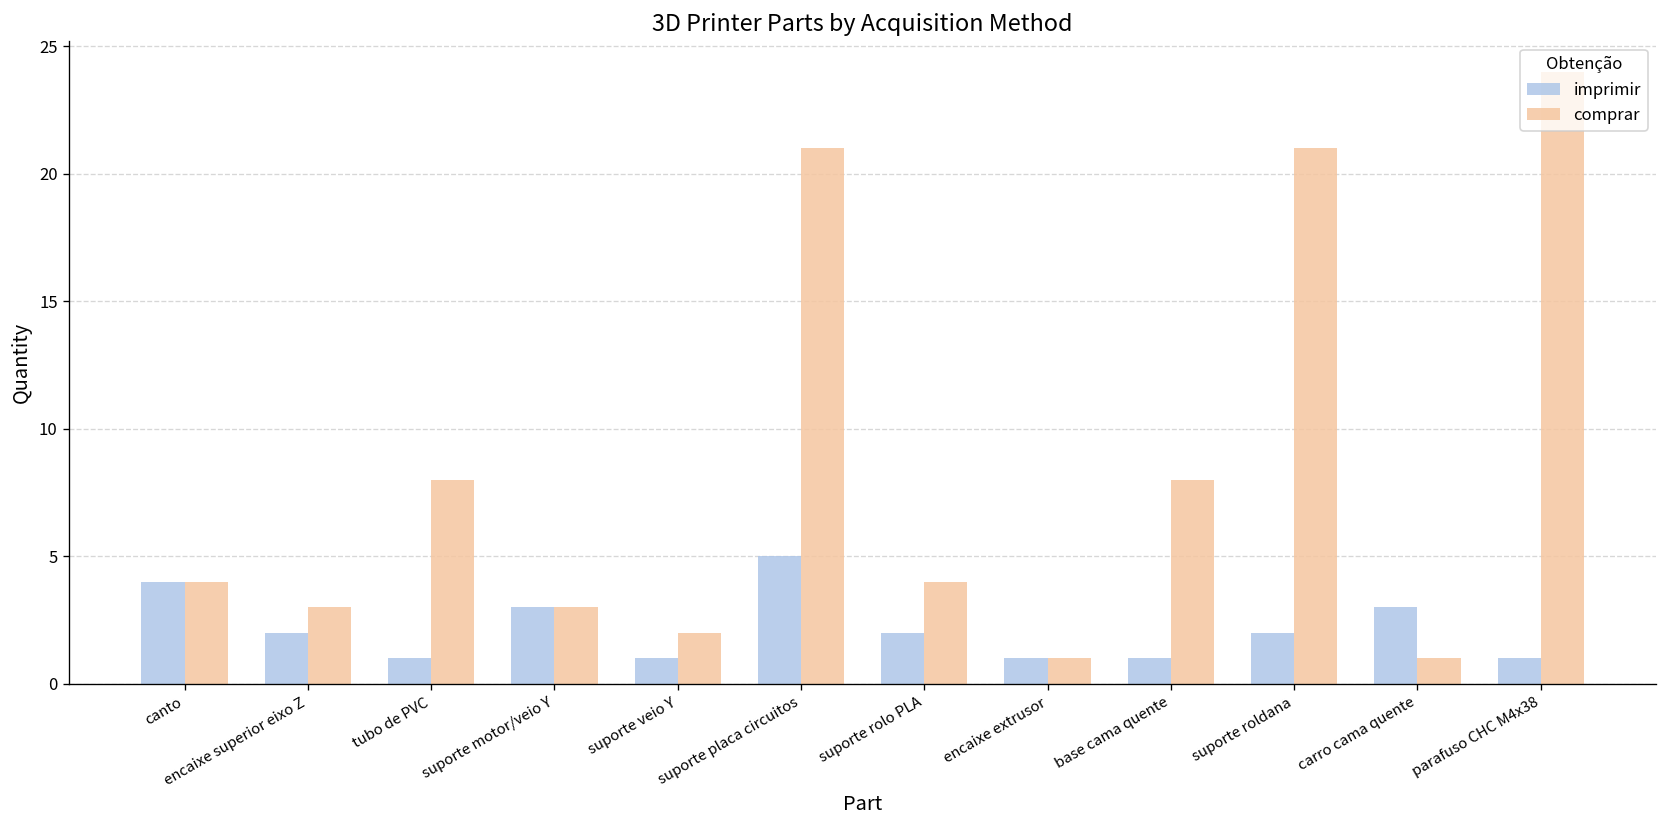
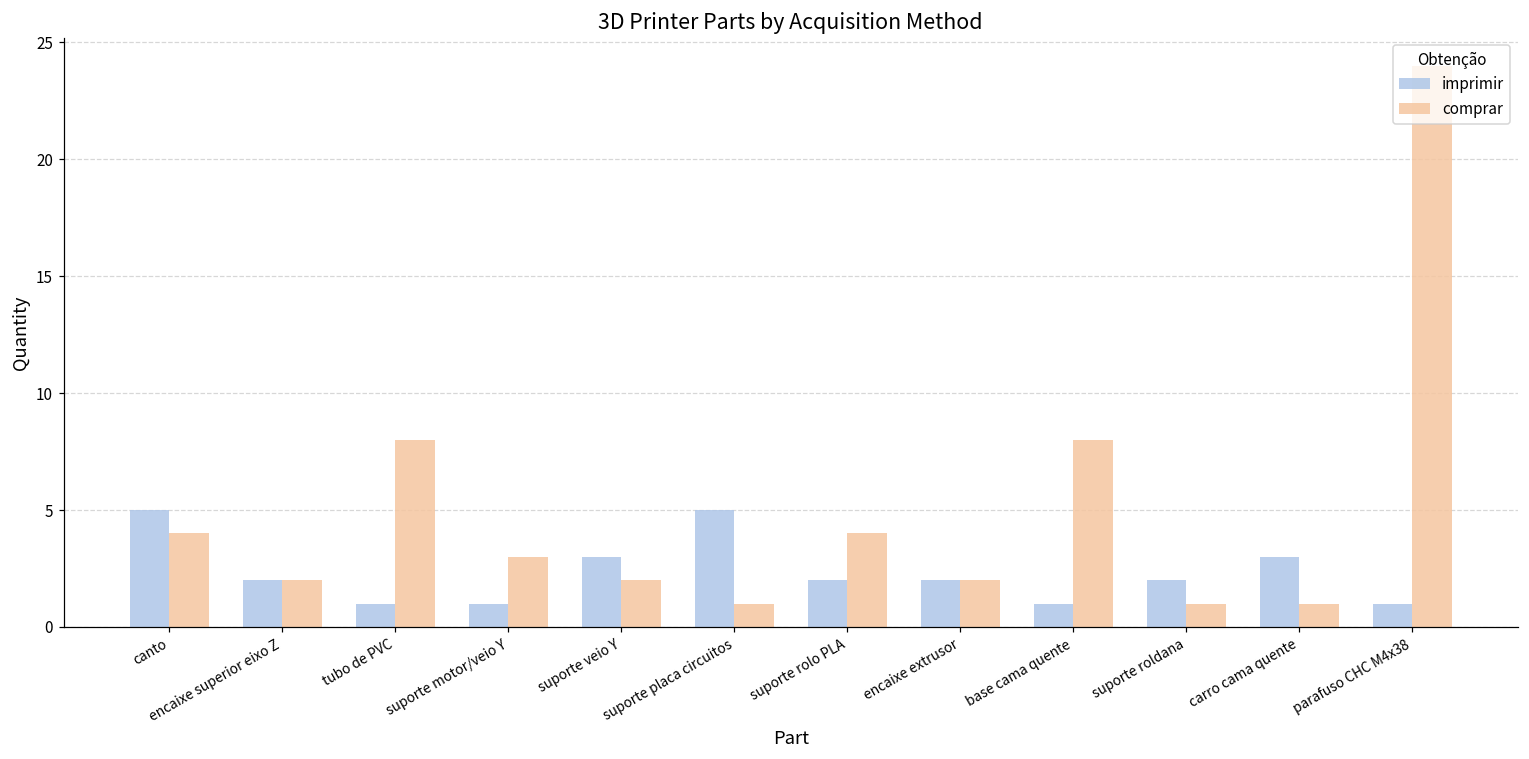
imprimir, canto: 4 -> 5
comprar, encaixe superior eixo Z: 3 -> 2
imprimir, suporte motor/veio Y: 3 -> 1
imprimir, suporte veio Y: 1 -> 3
comprar, suporte placa circuitos: 21 -> 1
imprimir, encaixe extrusor: 1 -> 2
comprar, encaixe extrusor: 1 -> 2
comprar, suporte roldana: 21 -> 1
